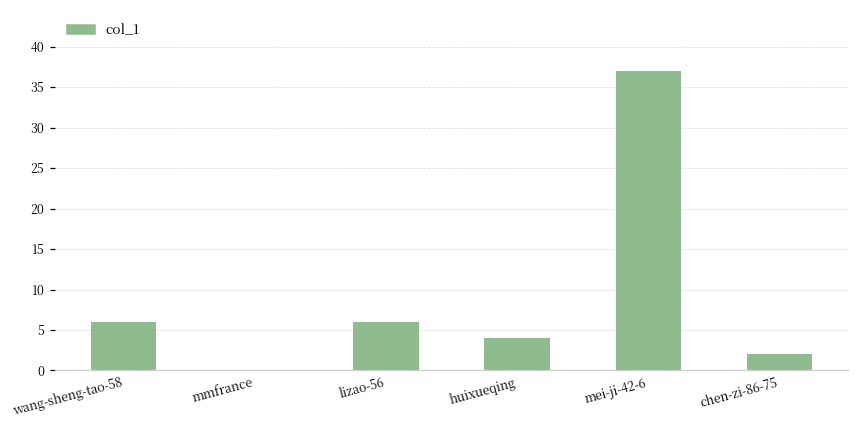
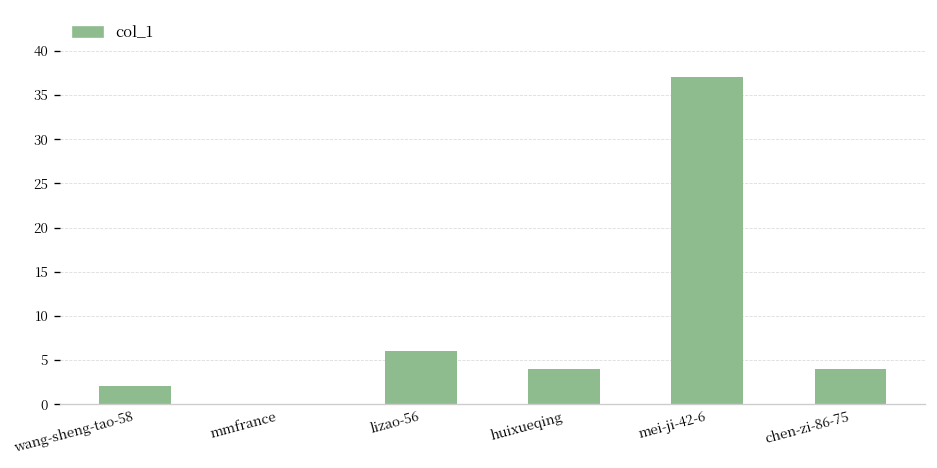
wang-sheng-tao-58: 6 -> 2
chen-zi-86-75: 2 -> 4
